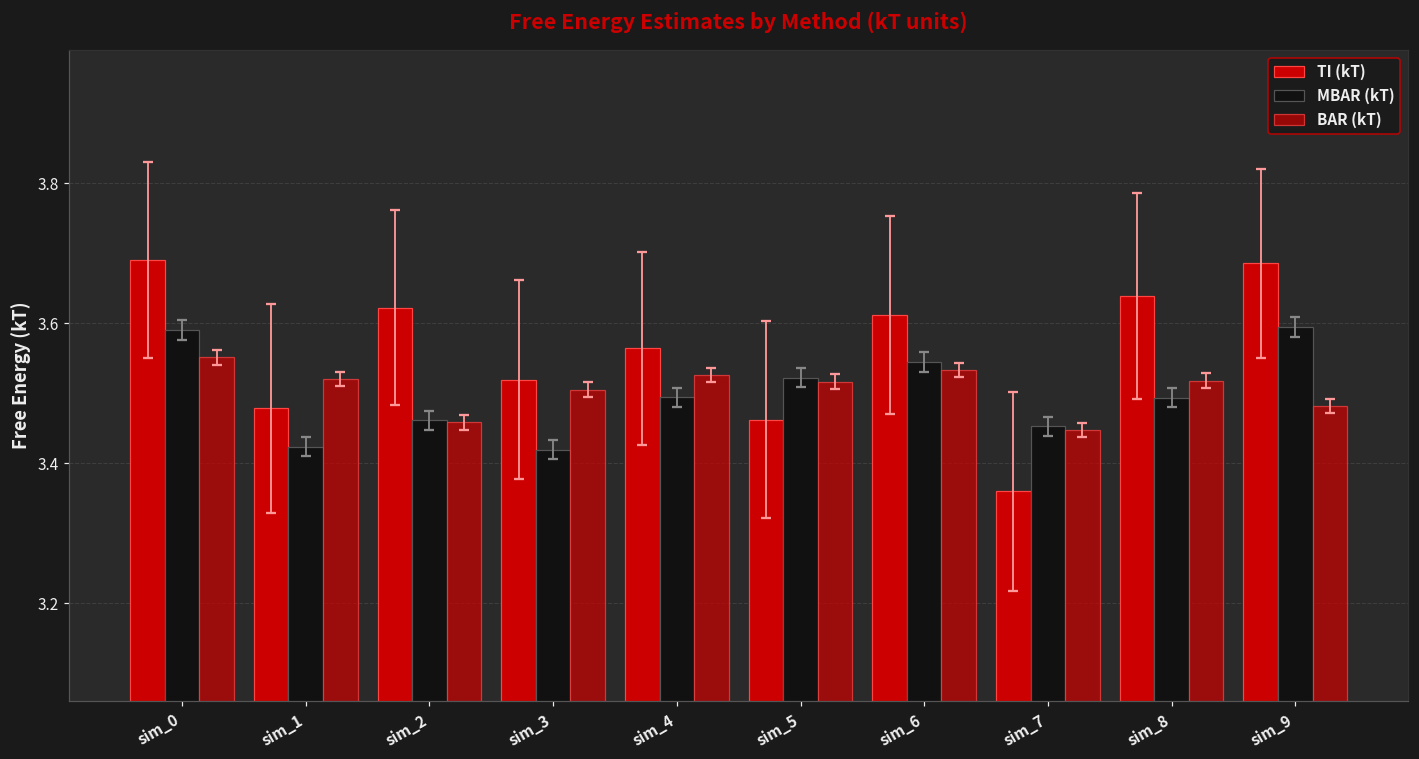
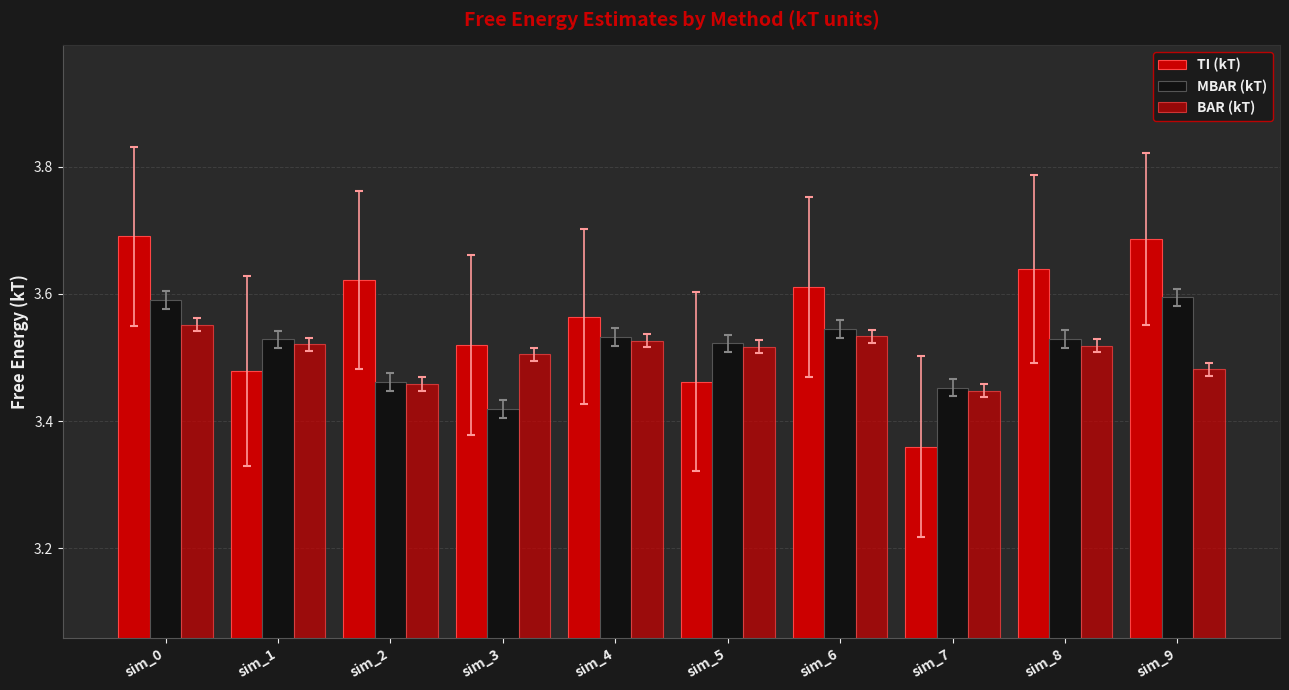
MBAR (kT), sim_1: 3.42 -> 3.53
MBAR (kT), sim_4: 3.49 -> 3.53
MBAR (kT), sim_8: 3.49 -> 3.53
